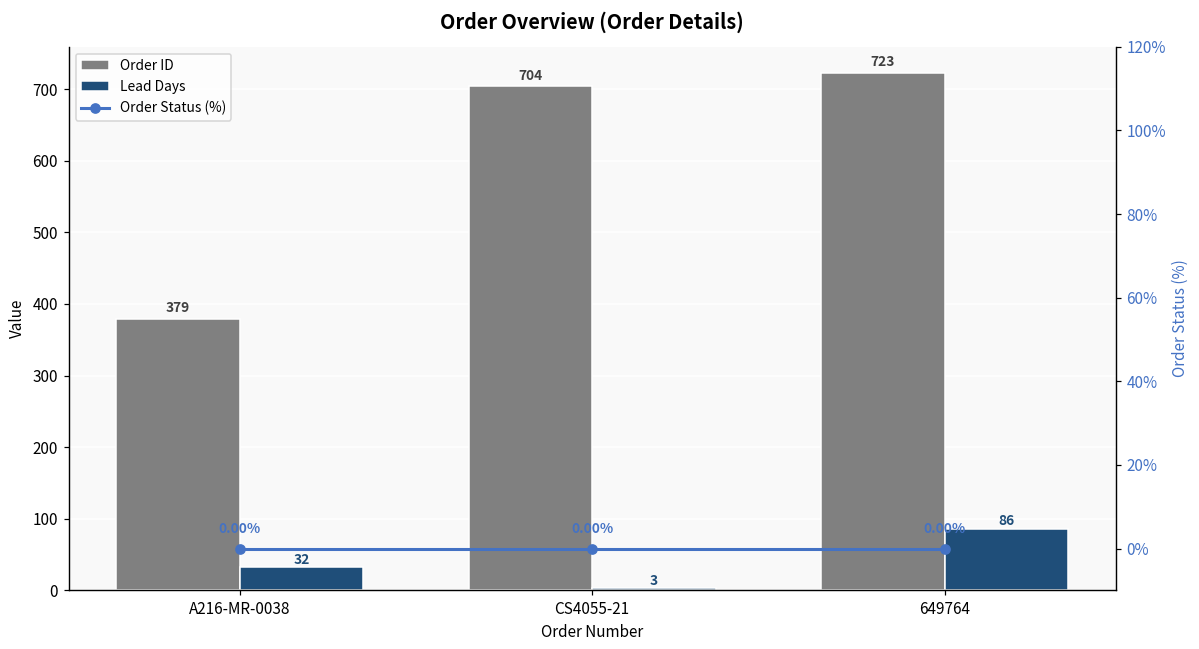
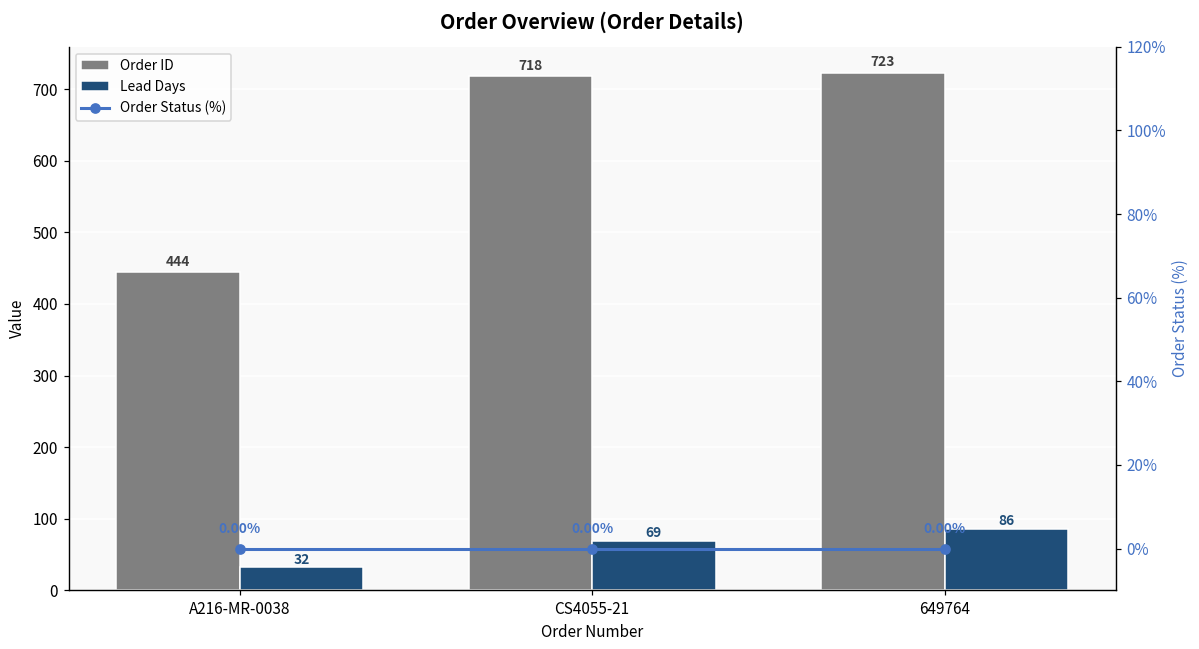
Order ID, A216-MR-0038: 379 -> 444
Order ID, CS4055-21: 704 -> 718
Lead Days, CS4055-21: 3 -> 69
